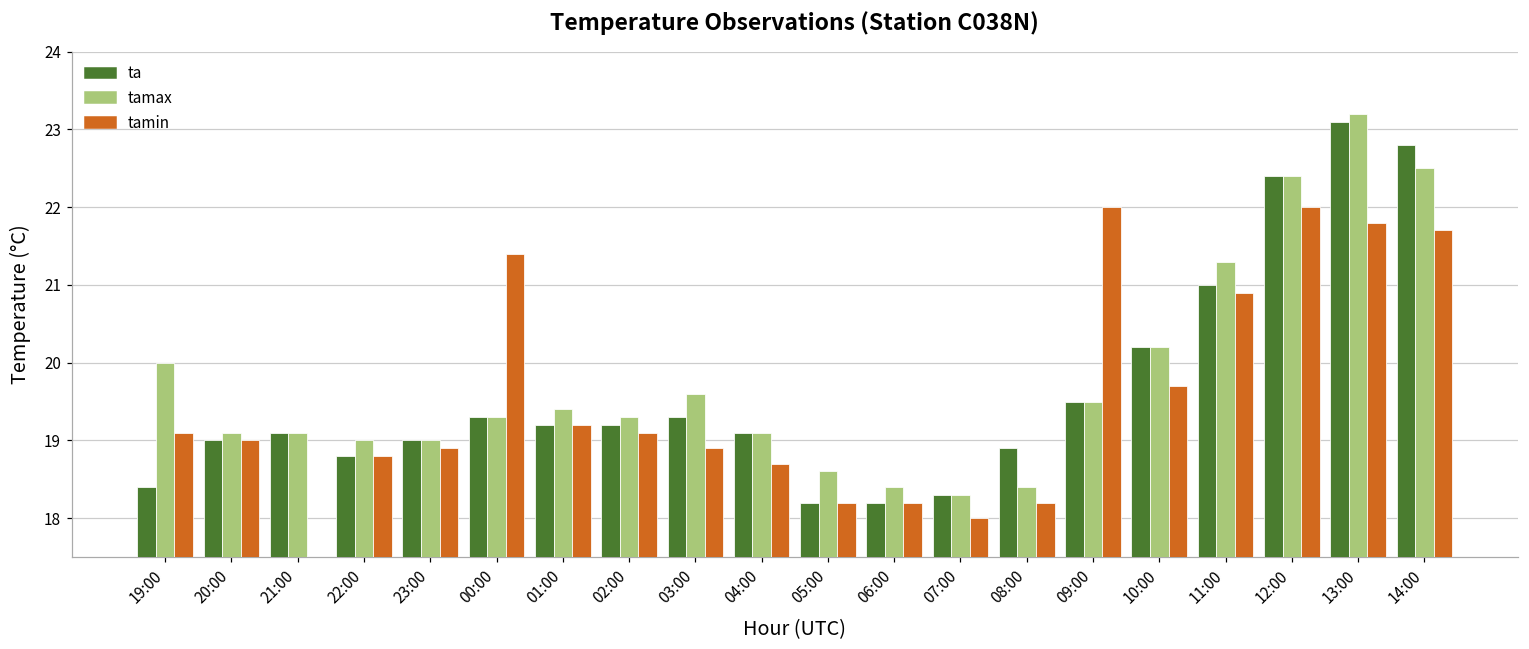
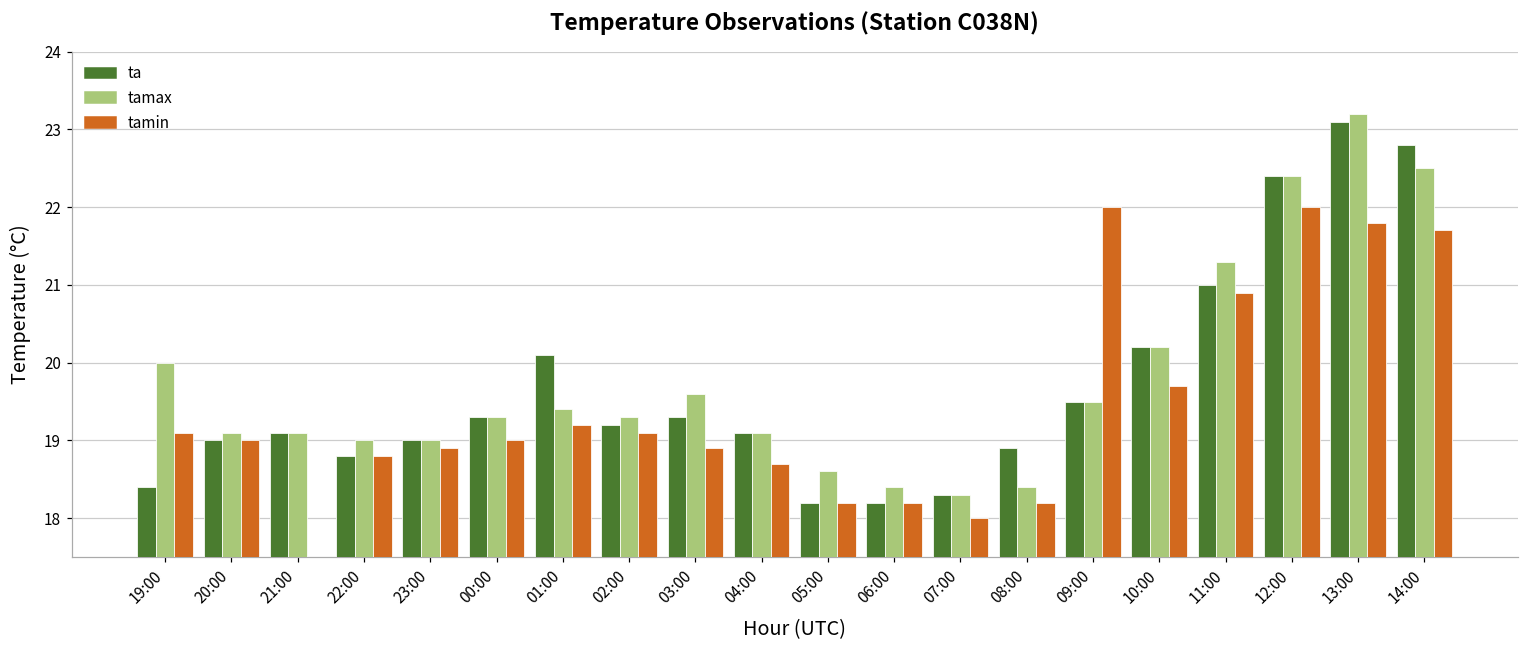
tamin, 00:00: 21.4 -> 19.0
ta, 01:00: 19.2 -> 20.1
